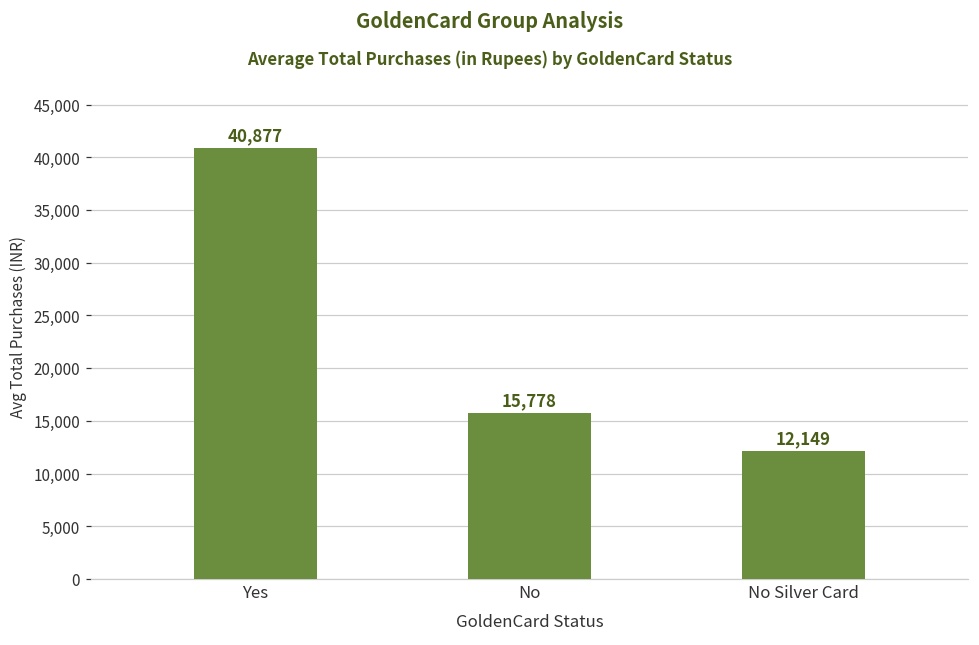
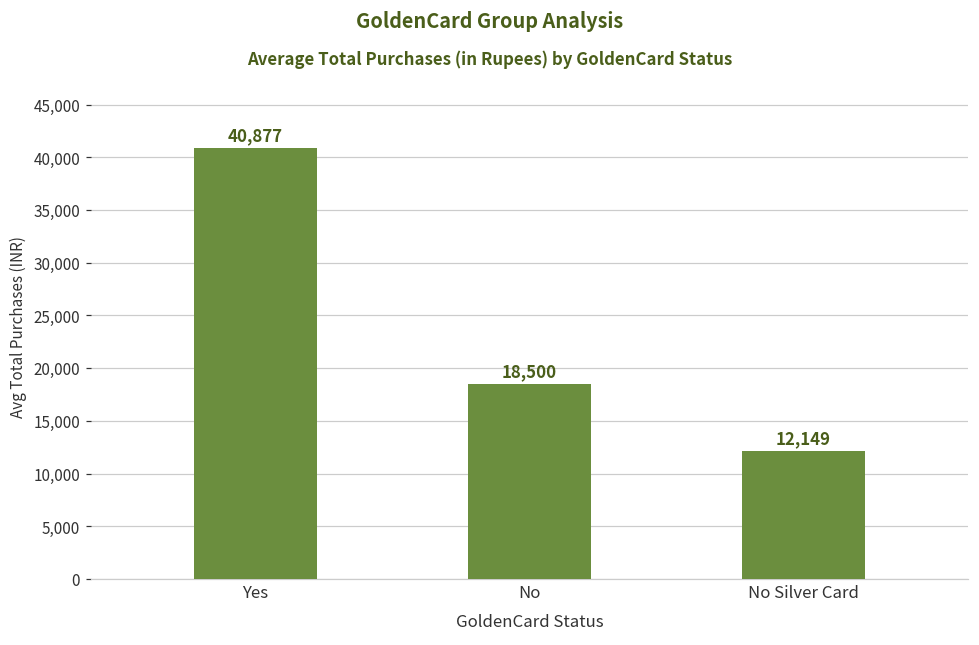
No: 15,778 -> 18,500
